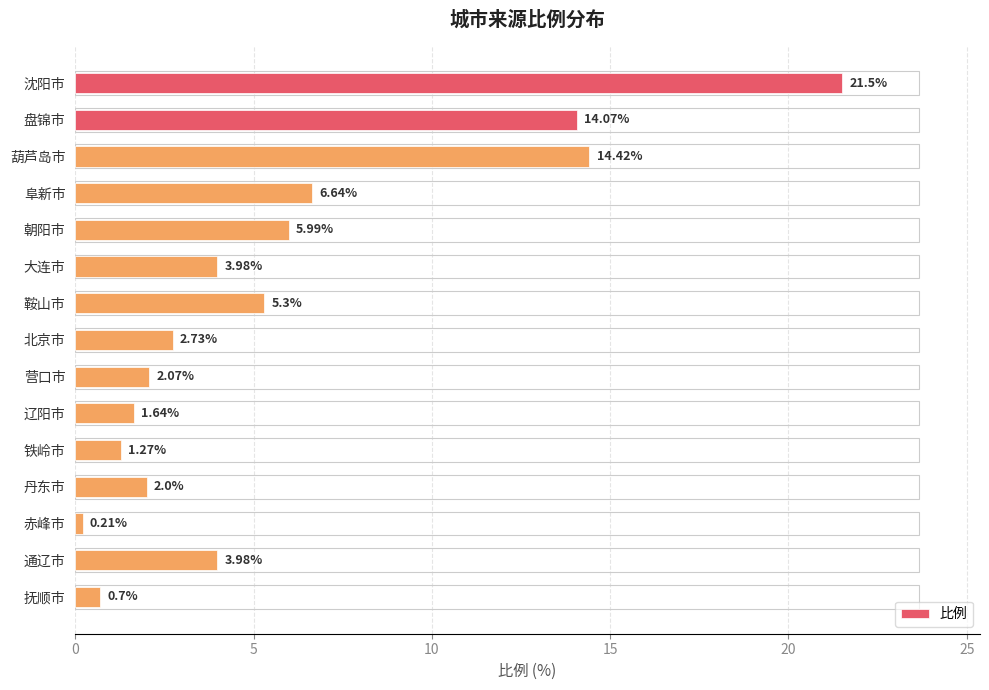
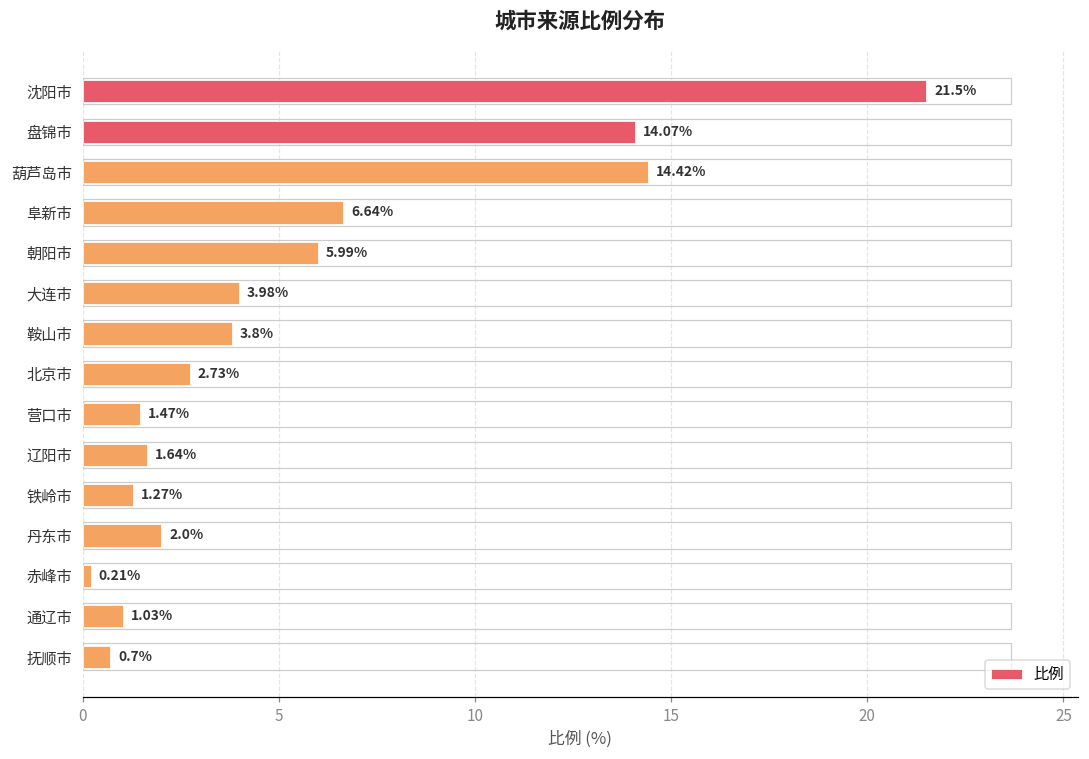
鞍山市: 5.3% -> 3.8%
营口市: 2.07% -> 1.47%
通辽市: 3.98% -> 1.03%
